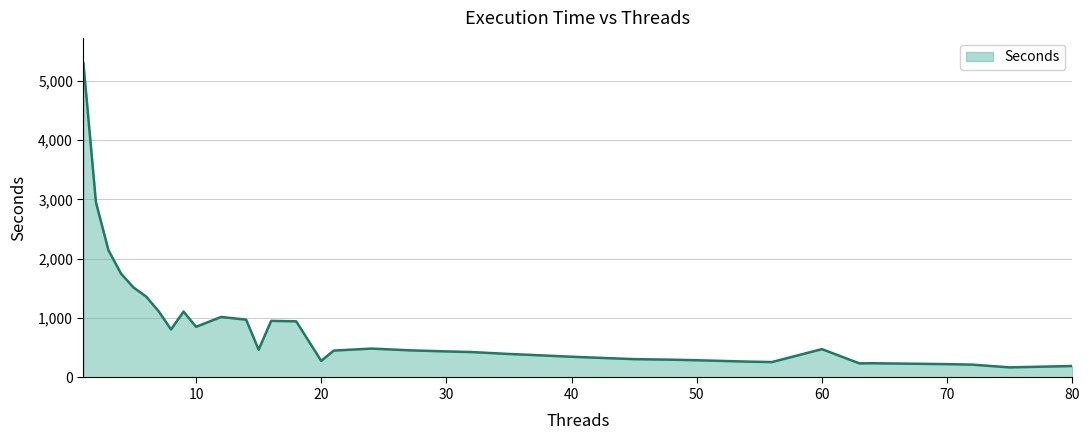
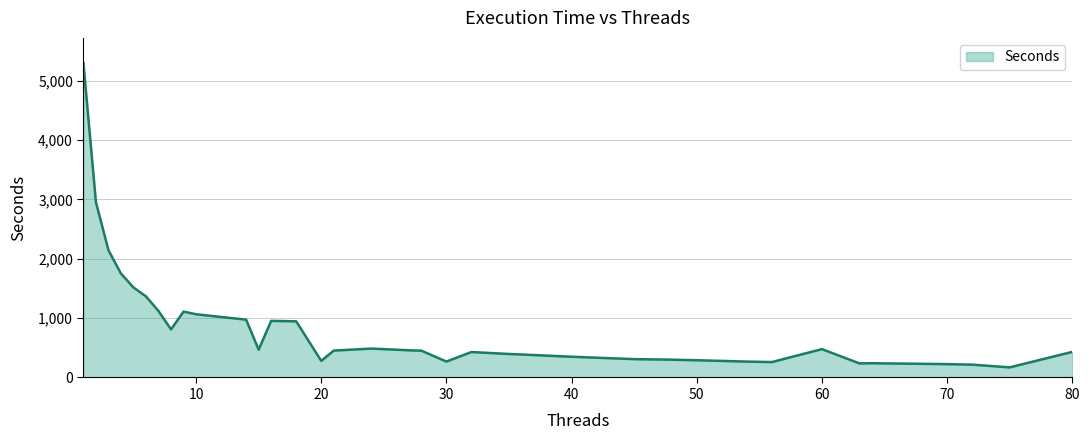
10: 900 -> 1,100
30: 400 -> 300
80: 200 -> 400
